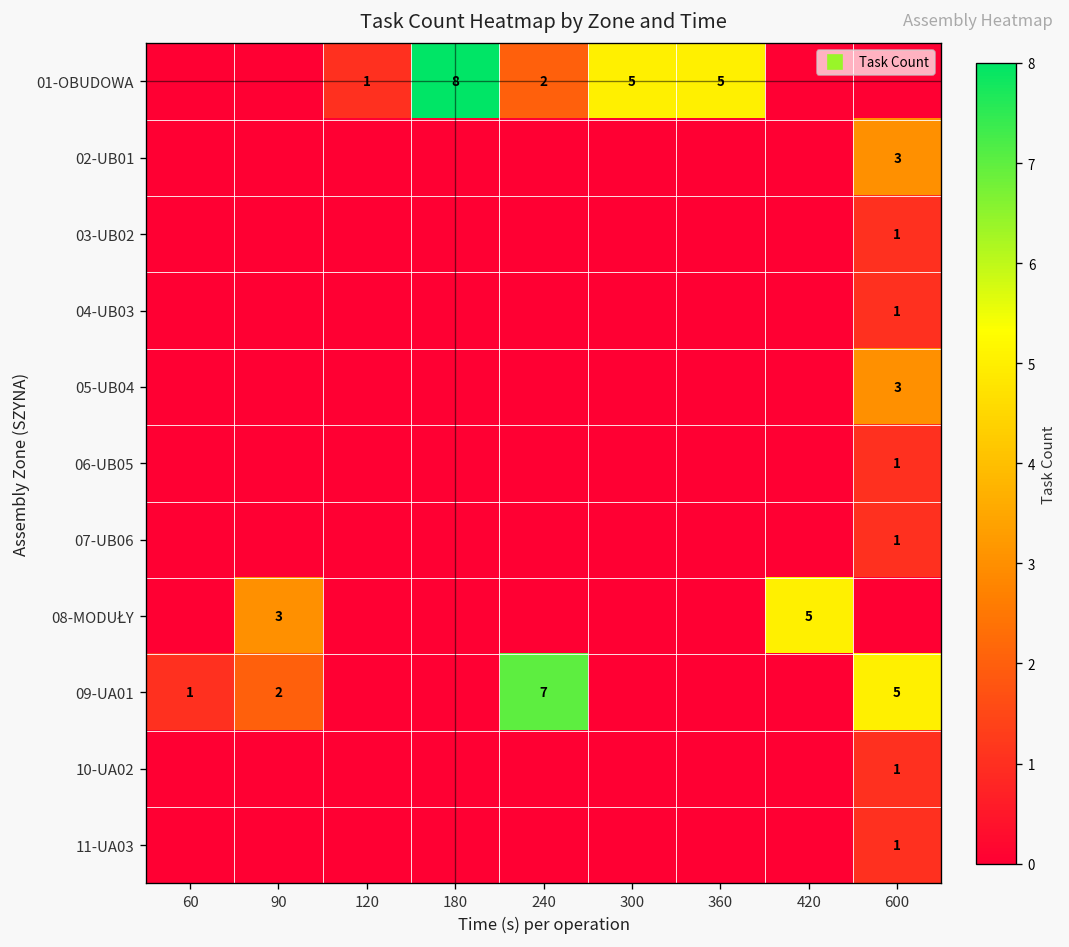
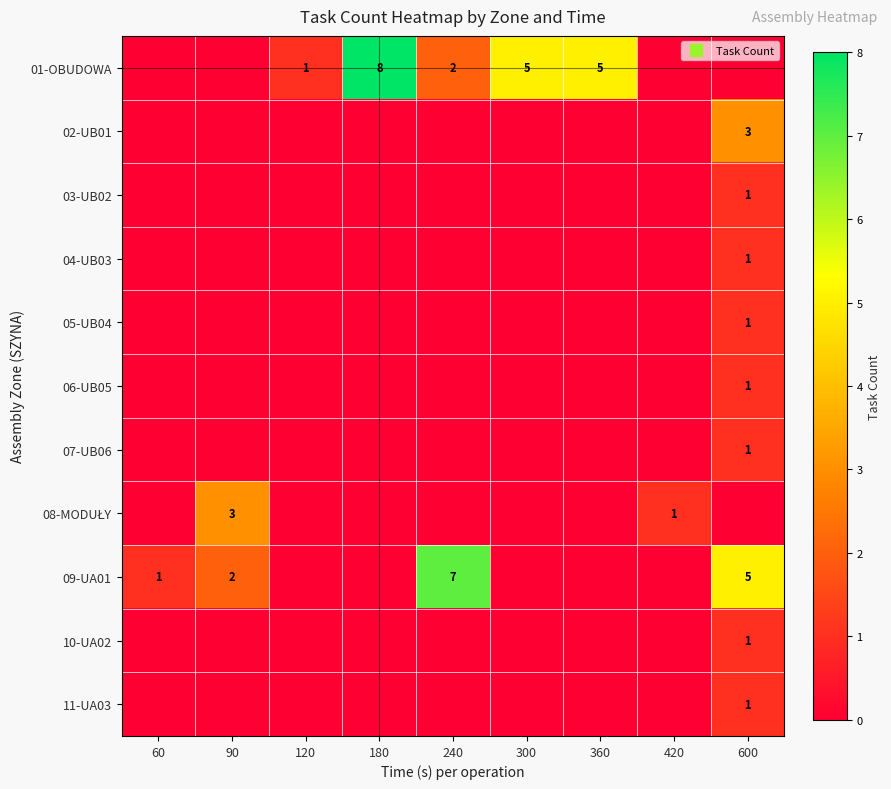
05-UB04, 600: 3 -> 1
08-MODUŁY, 420: 5 -> 1
